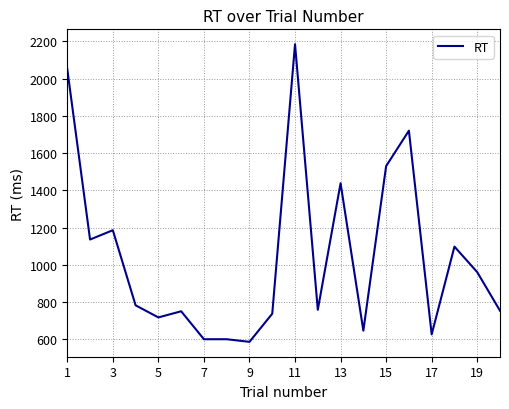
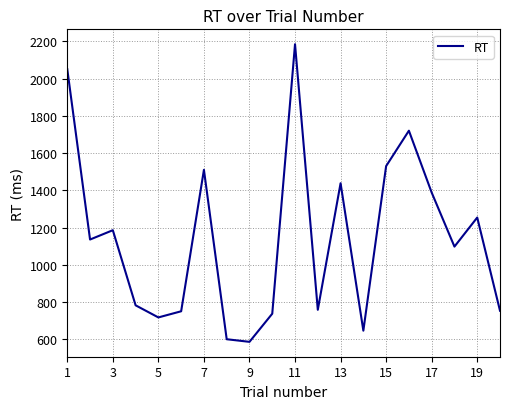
7: 600 -> 1510
17: 630 -> 1390
19: 960 -> 1250
